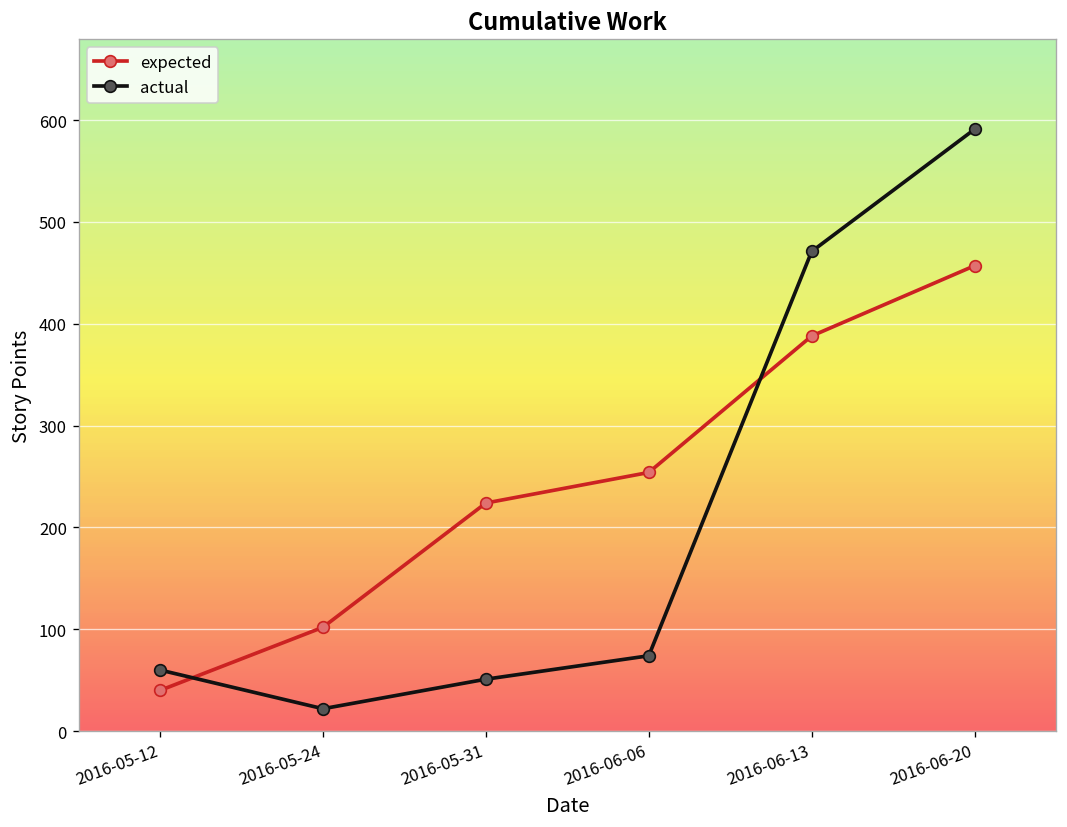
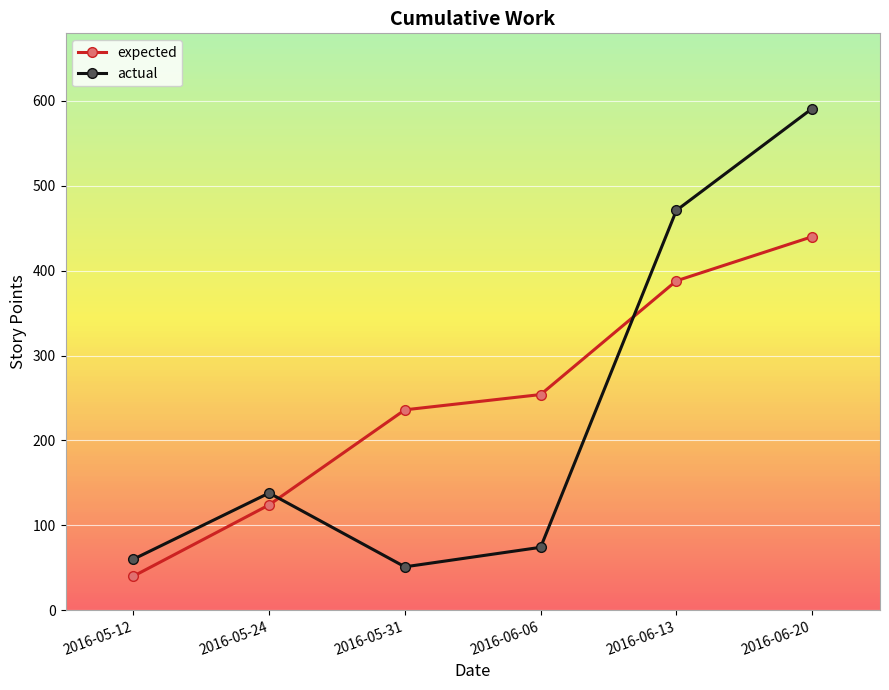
expected, 2016-05-24: 100 -> 120
actual, 2016-05-24: 20 -> 140
expected, 2016-05-31: 220 -> 240
expected, 2016-06-20: 460 -> 440
